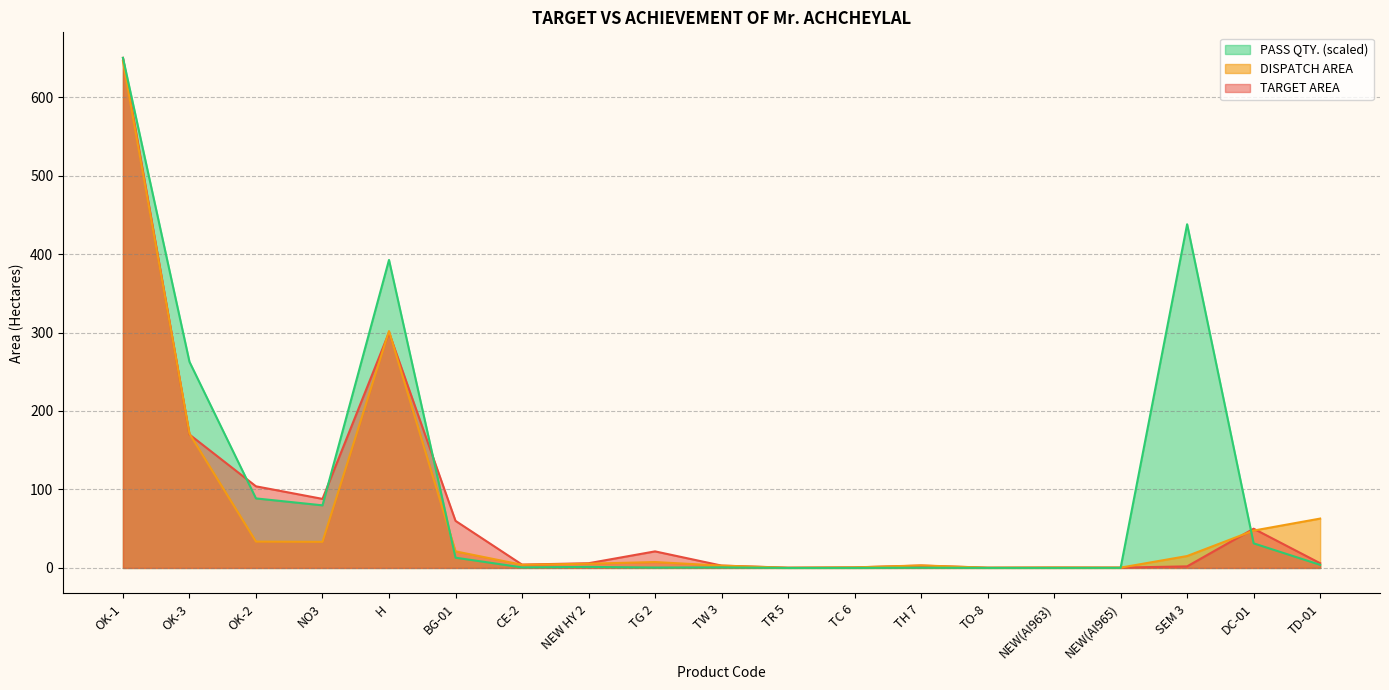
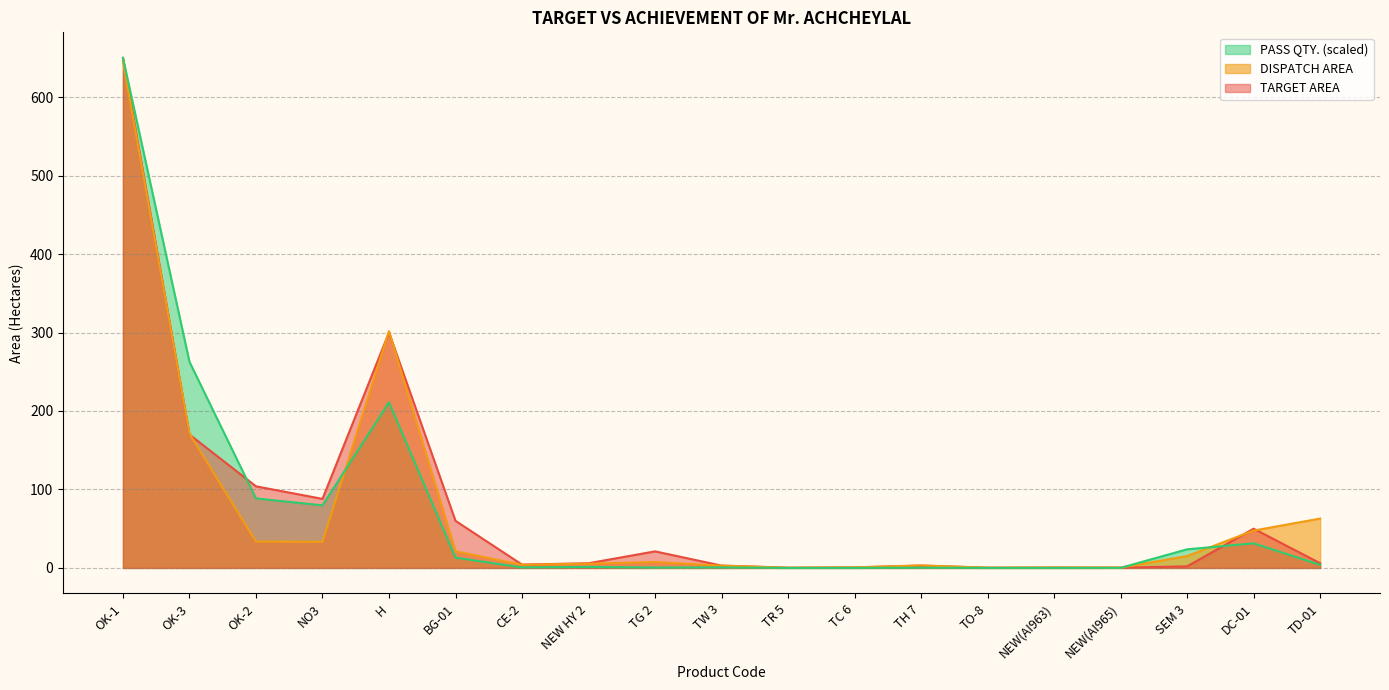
PASS QTY. (scaled), H: 390 -> 210
PASS QTY. (scaled), SEM 3: 440 -> 20
